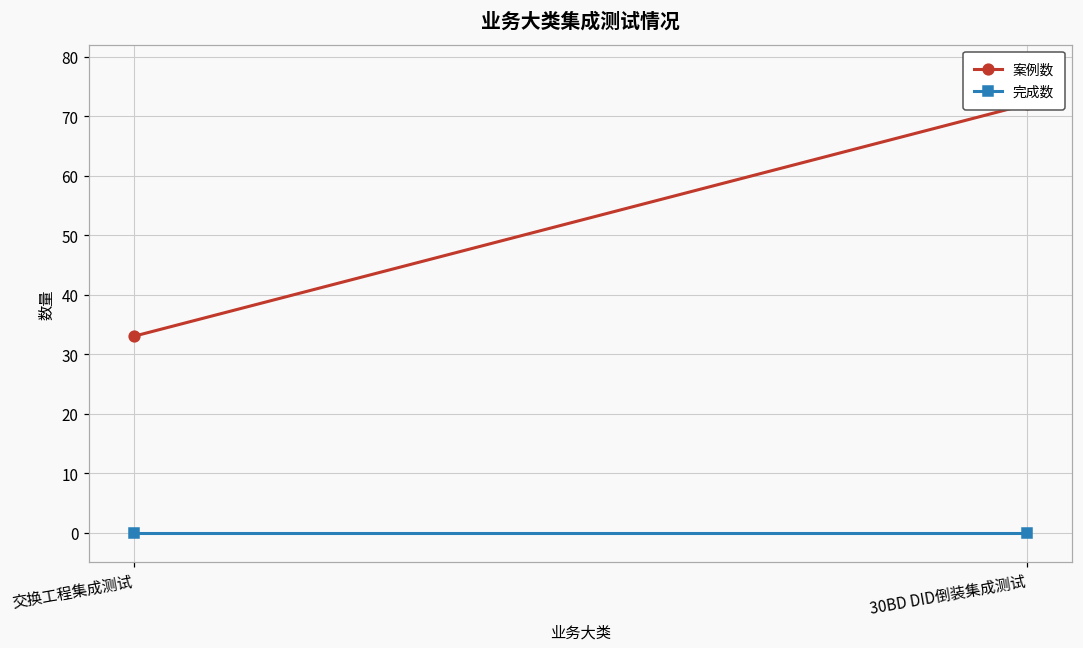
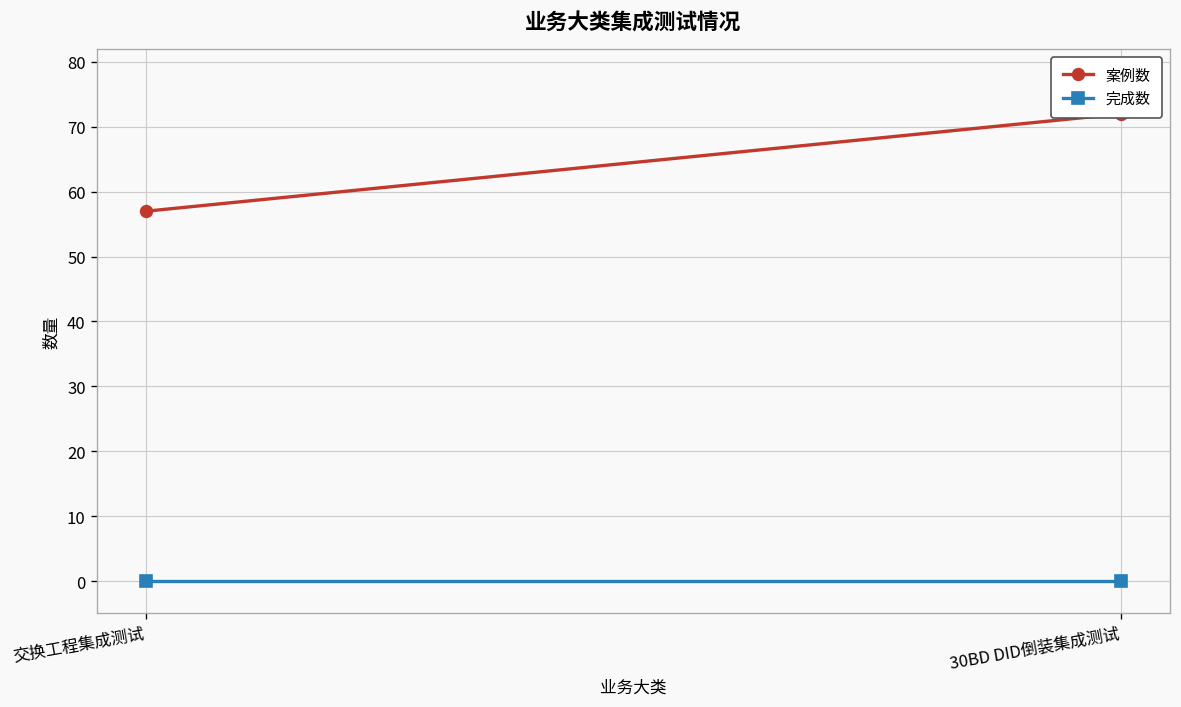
案例数, 交换工程集成测试: 33 -> 57
